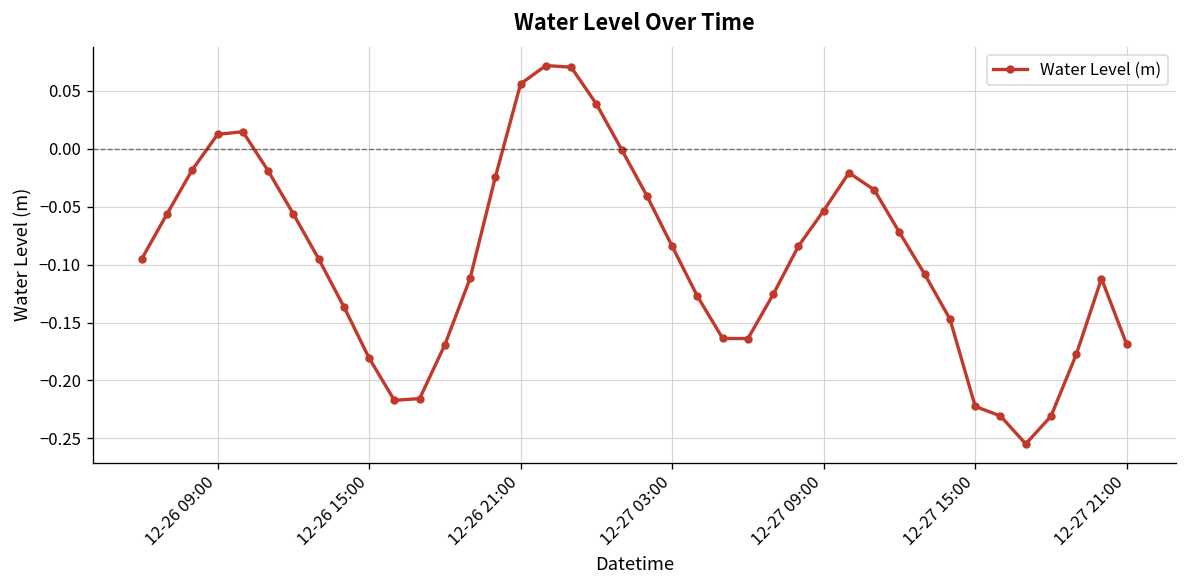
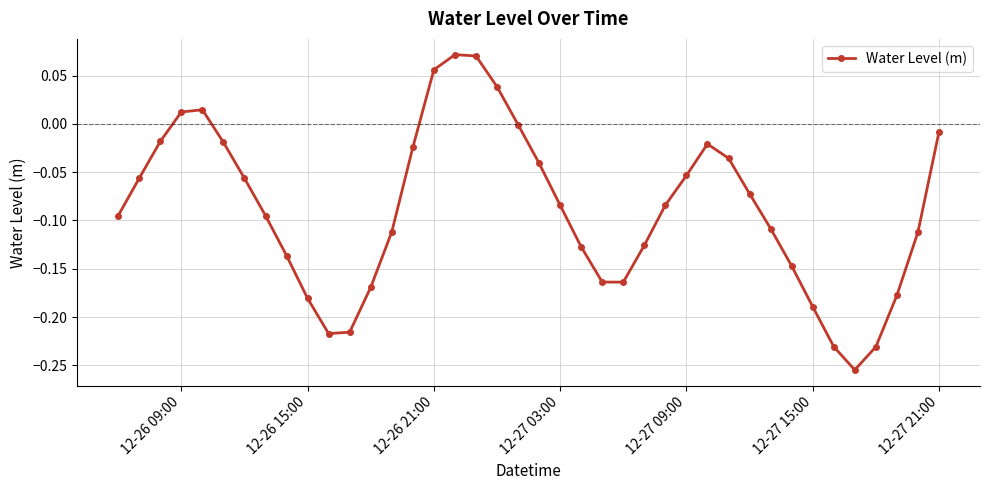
12-27 15:00: -0.22 -> -0.19
12-27 21:00: -0.17 -> -0.01
